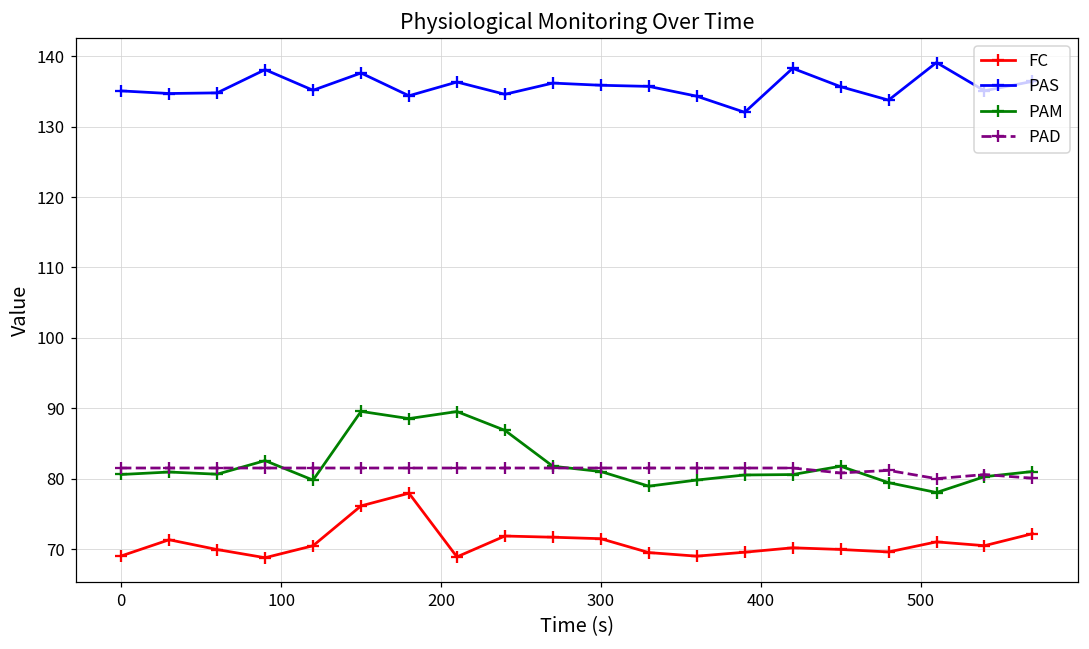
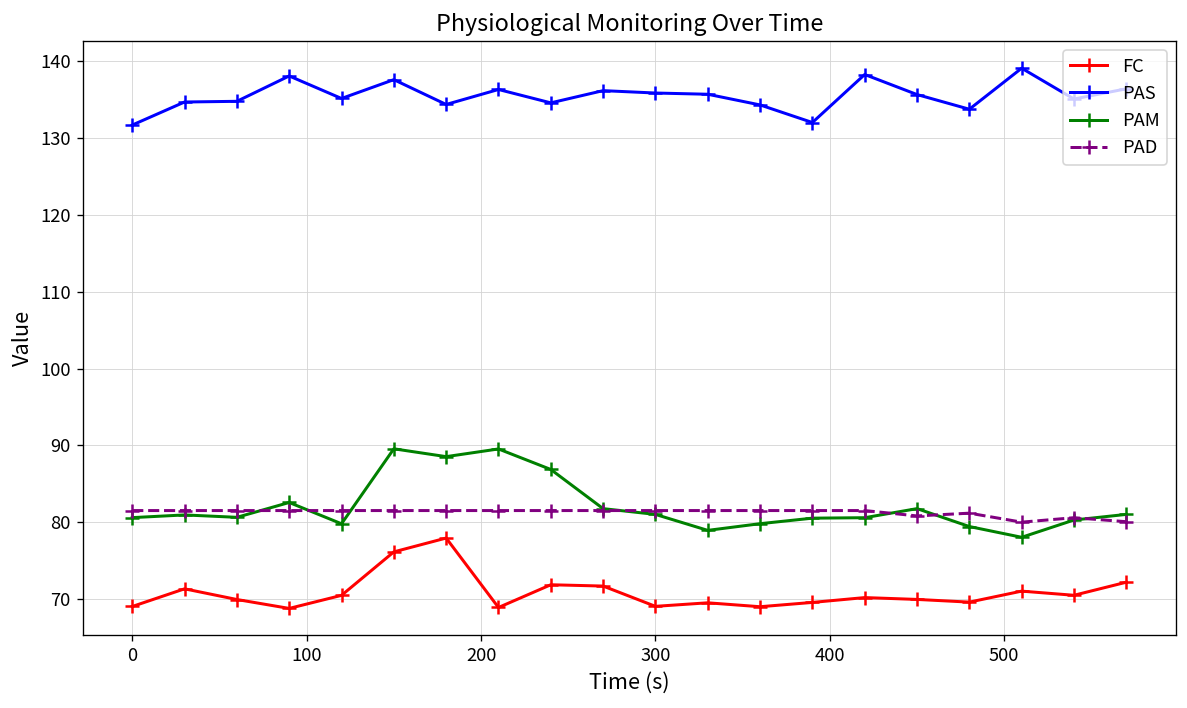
PAS, 0: 135 -> 132
FC, 300: 71 -> 69
